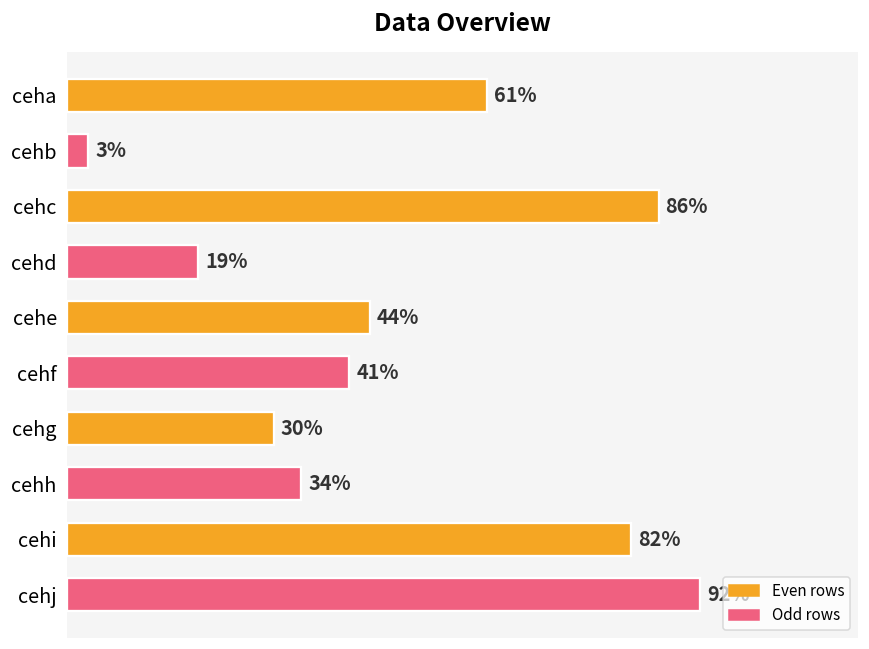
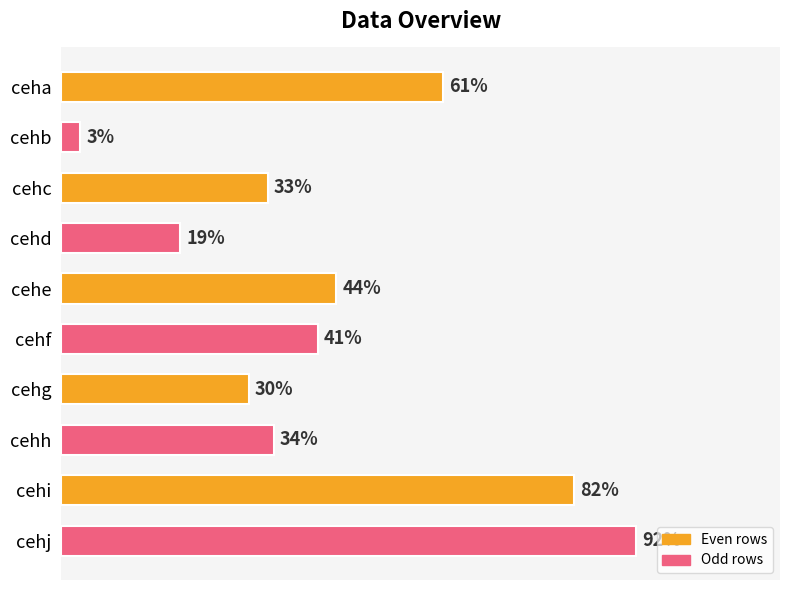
cehc: 86% -> 33%
